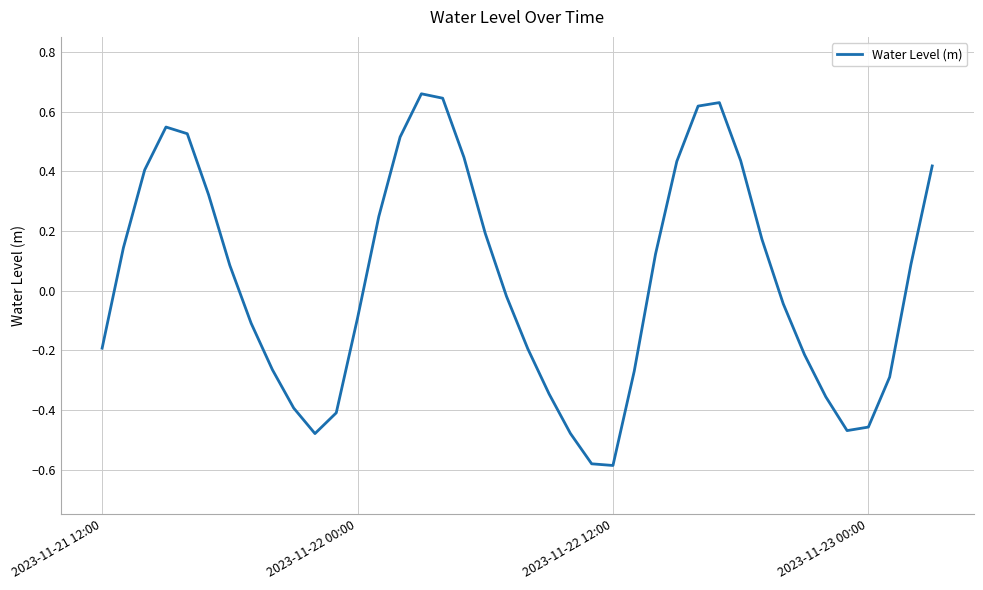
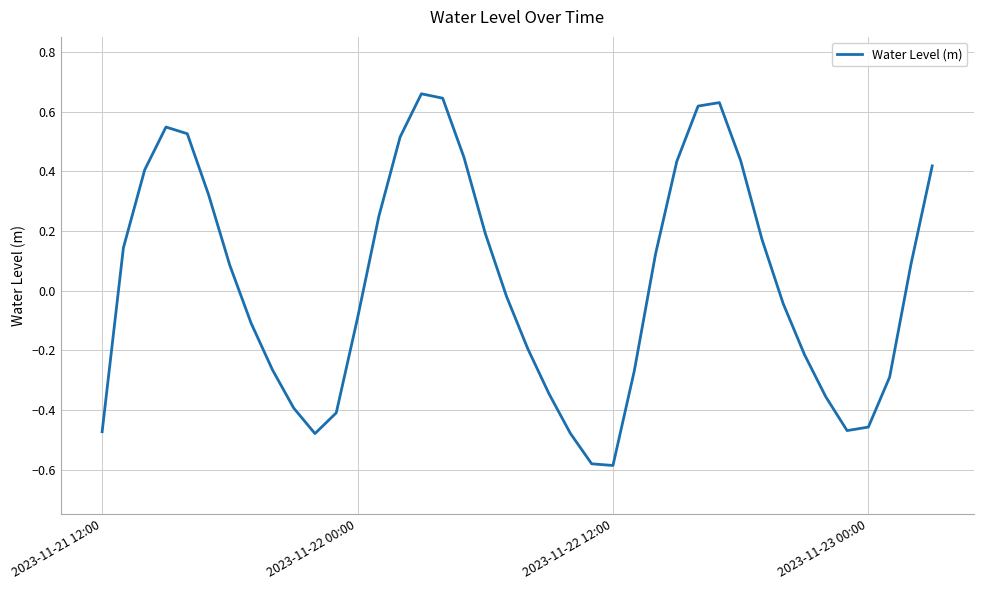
2023-11-21 12:00: -0.19 -> -0.47
